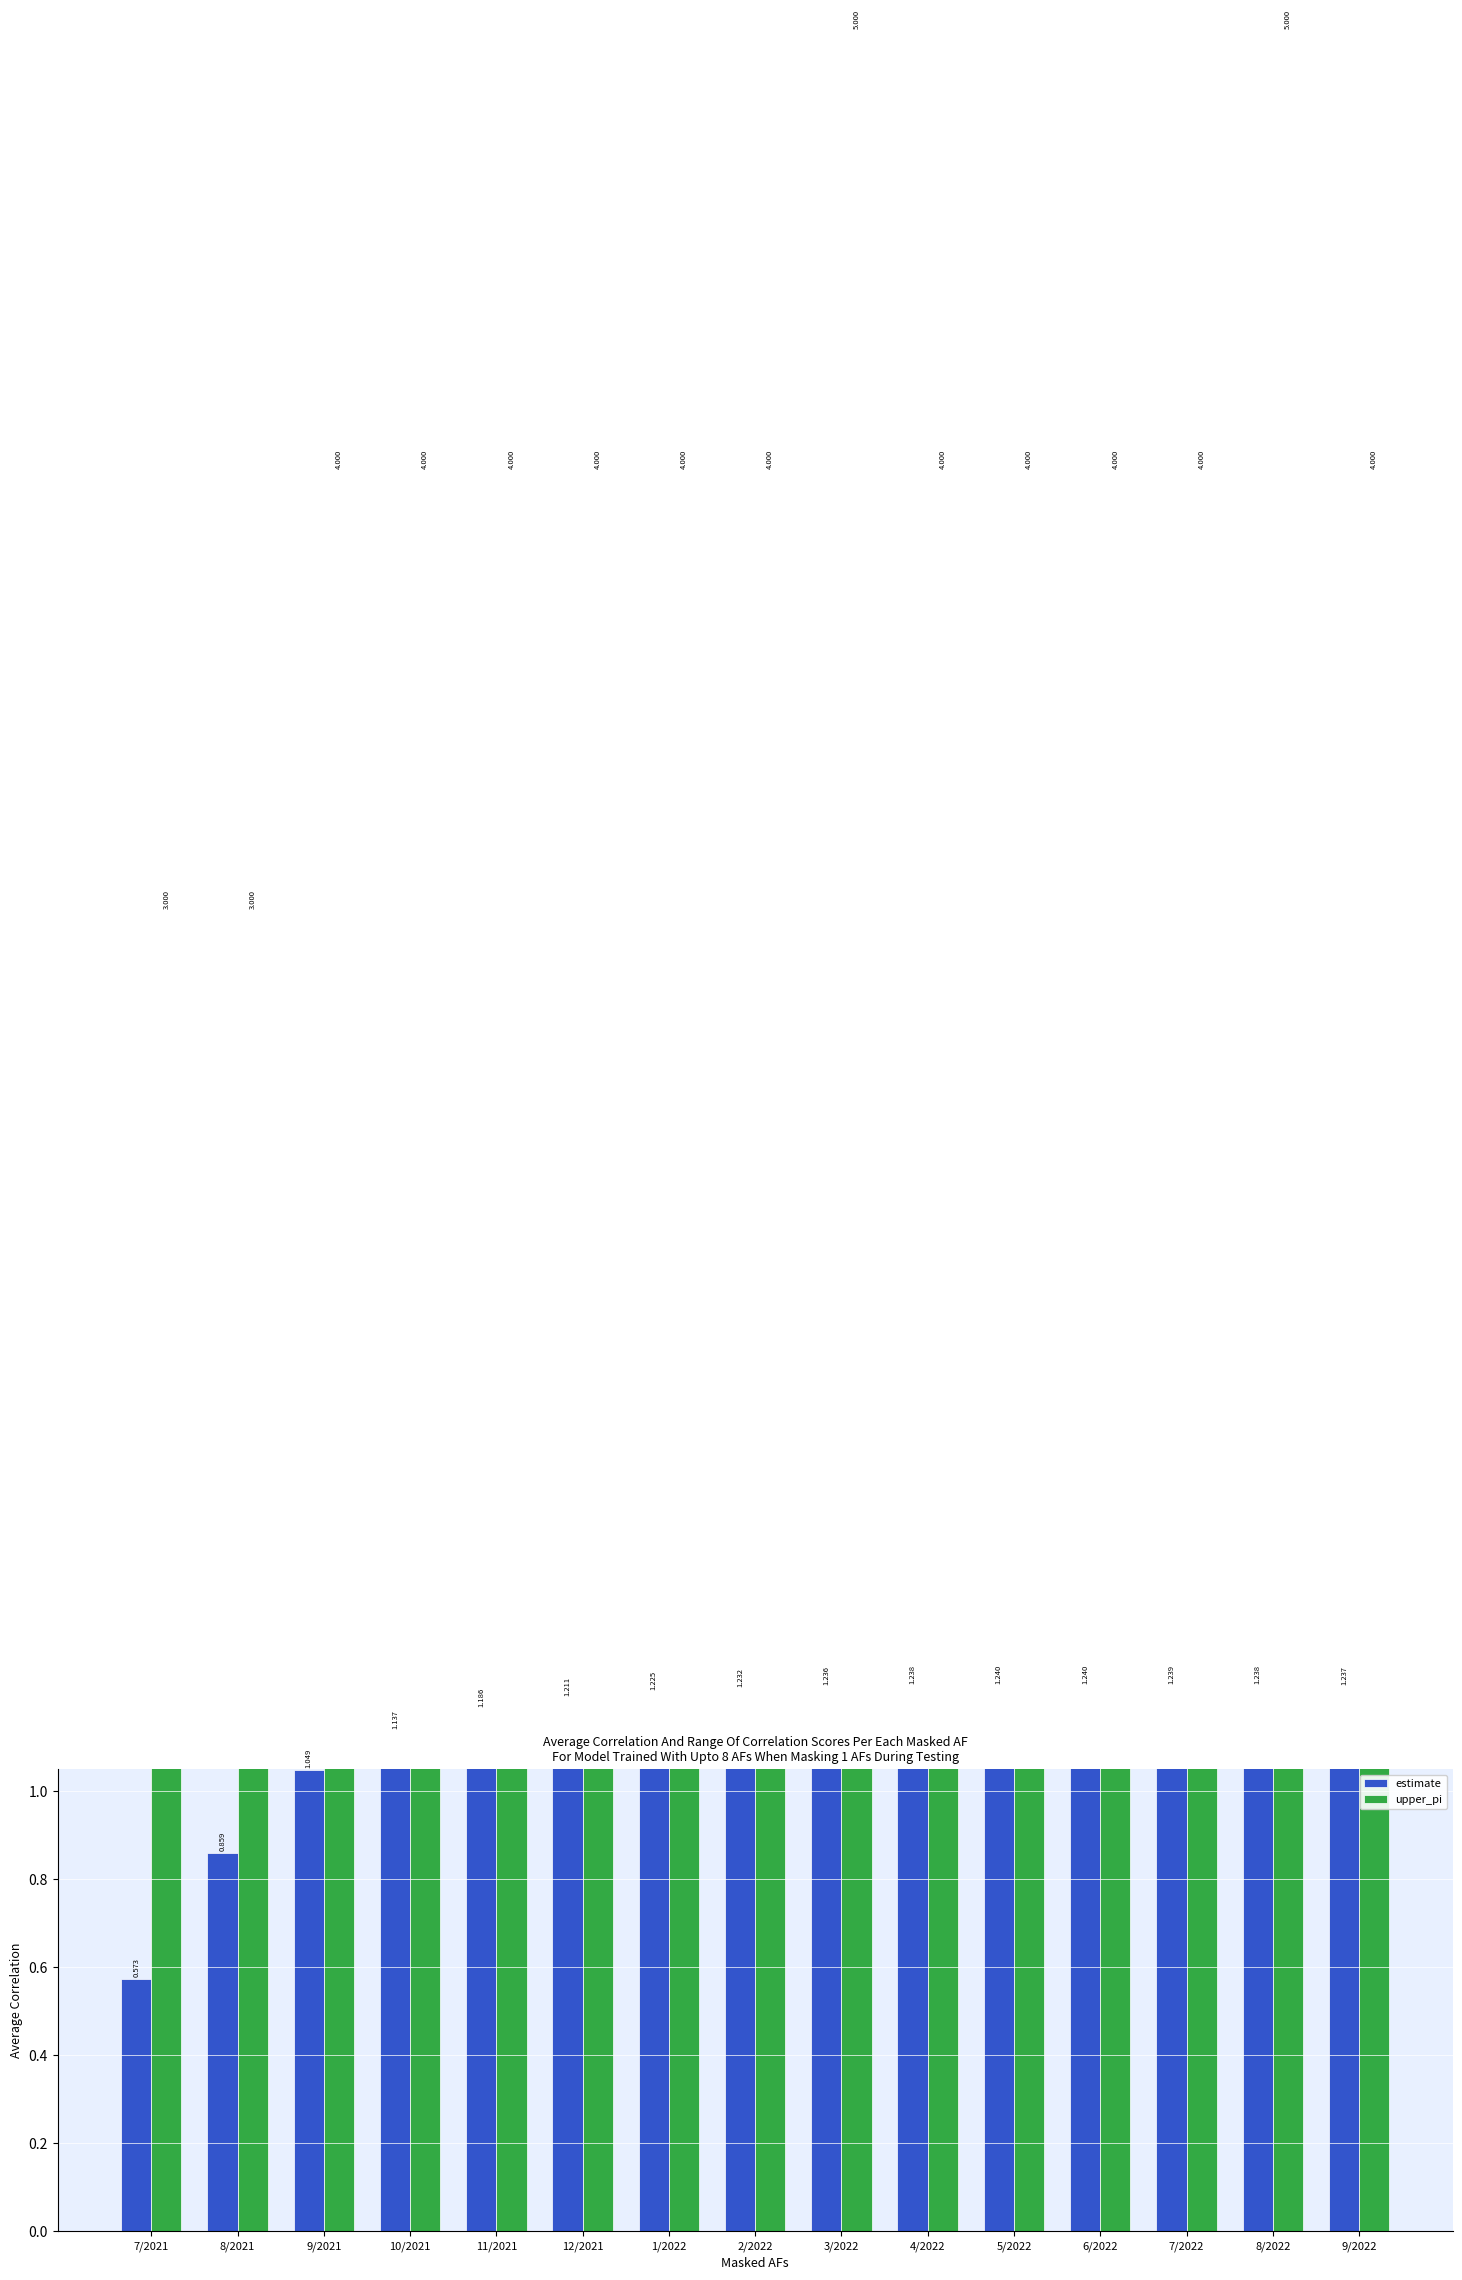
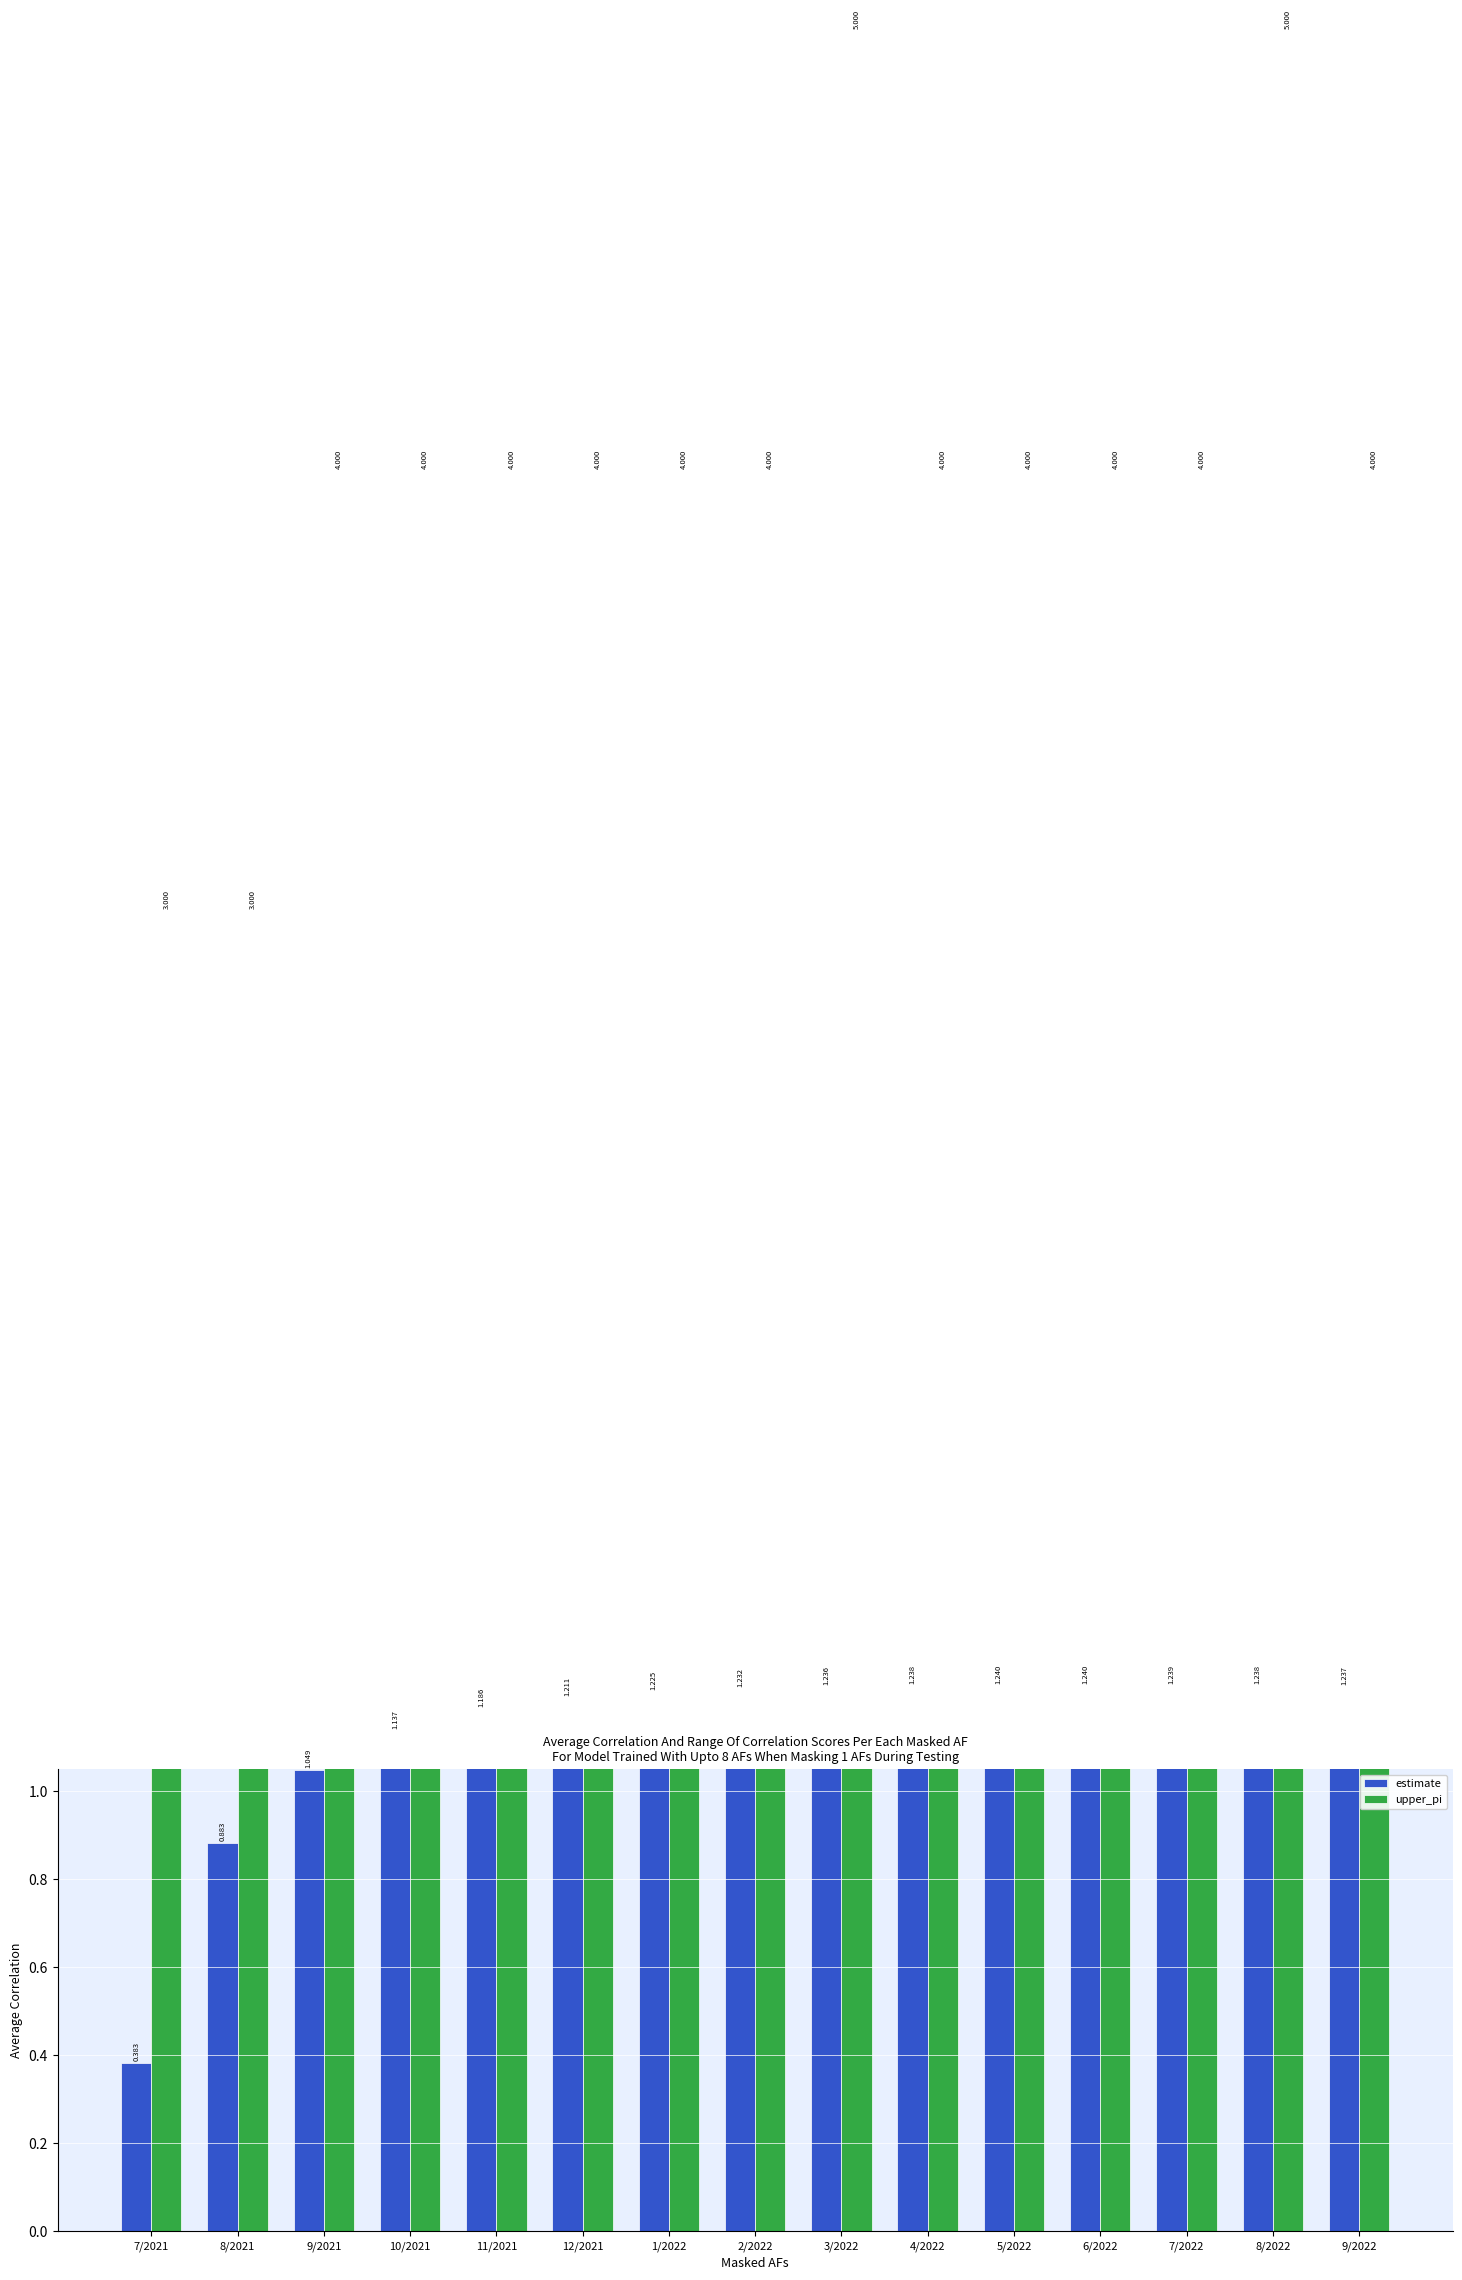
estimate, 7/2021: 0.573 -> 0.383
estimate, 8/2021: 0.859 -> 0.883
